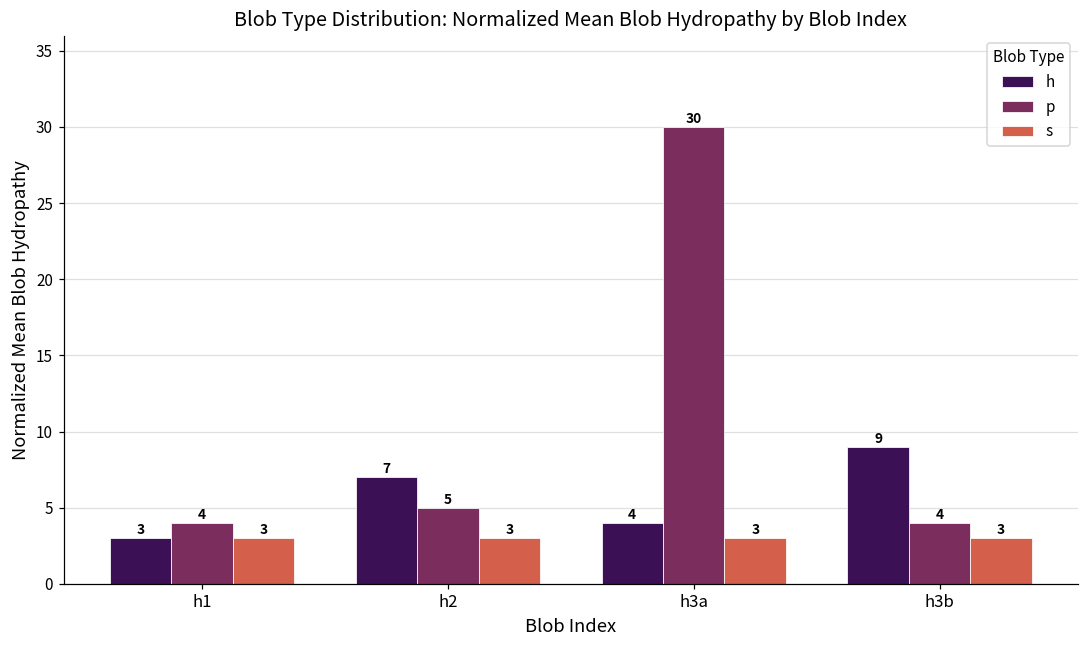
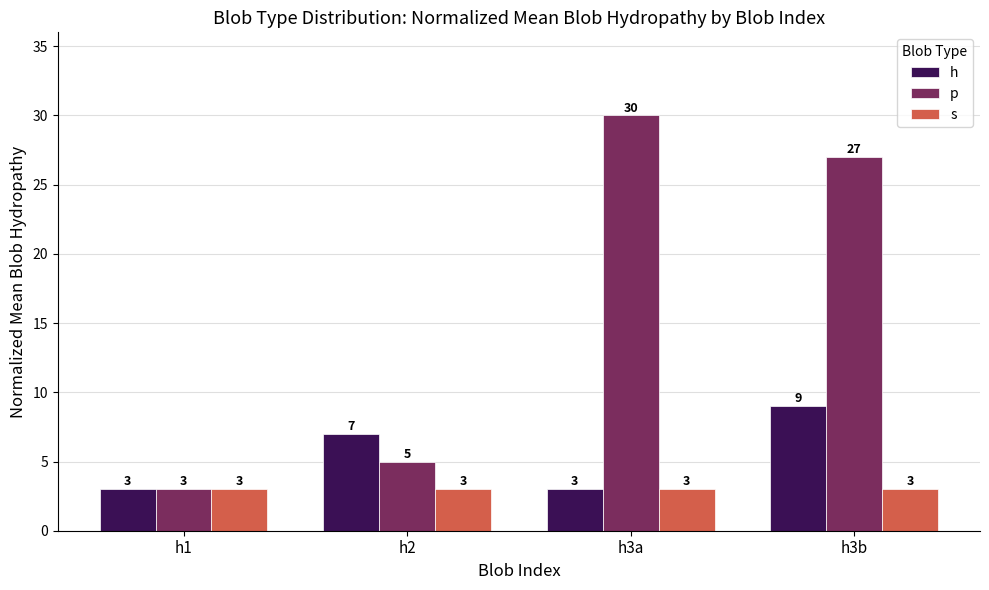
p, h1: 4 -> 3
h, h3a: 4 -> 3
p, h3b: 4 -> 27
